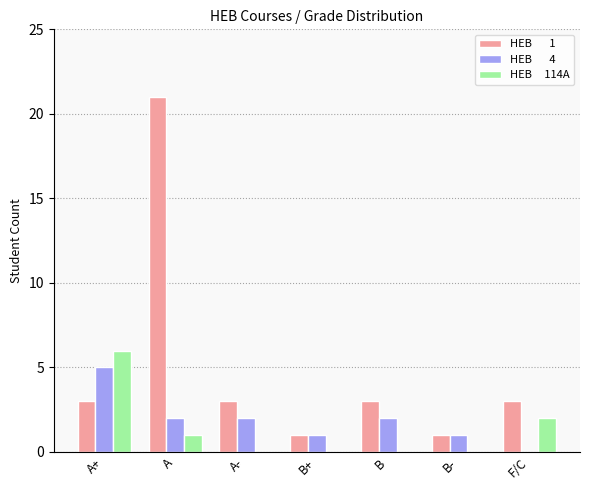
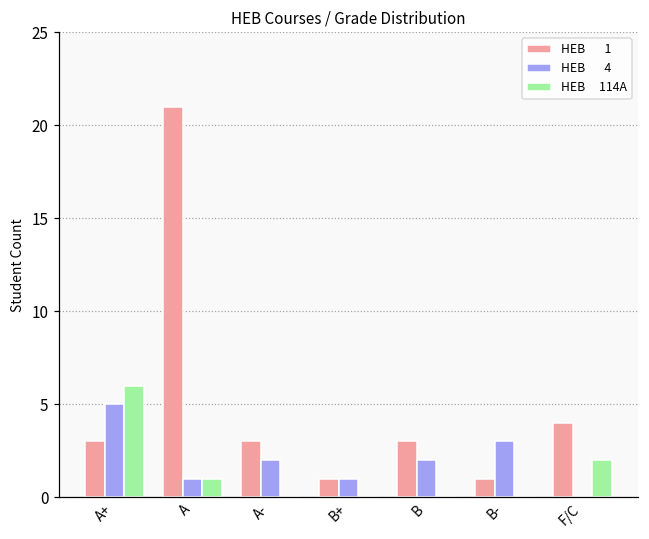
HEB 4, A: 2 -> 1
HEB 4, B-: 1 -> 3
HEB 1, F/C: 3 -> 4
